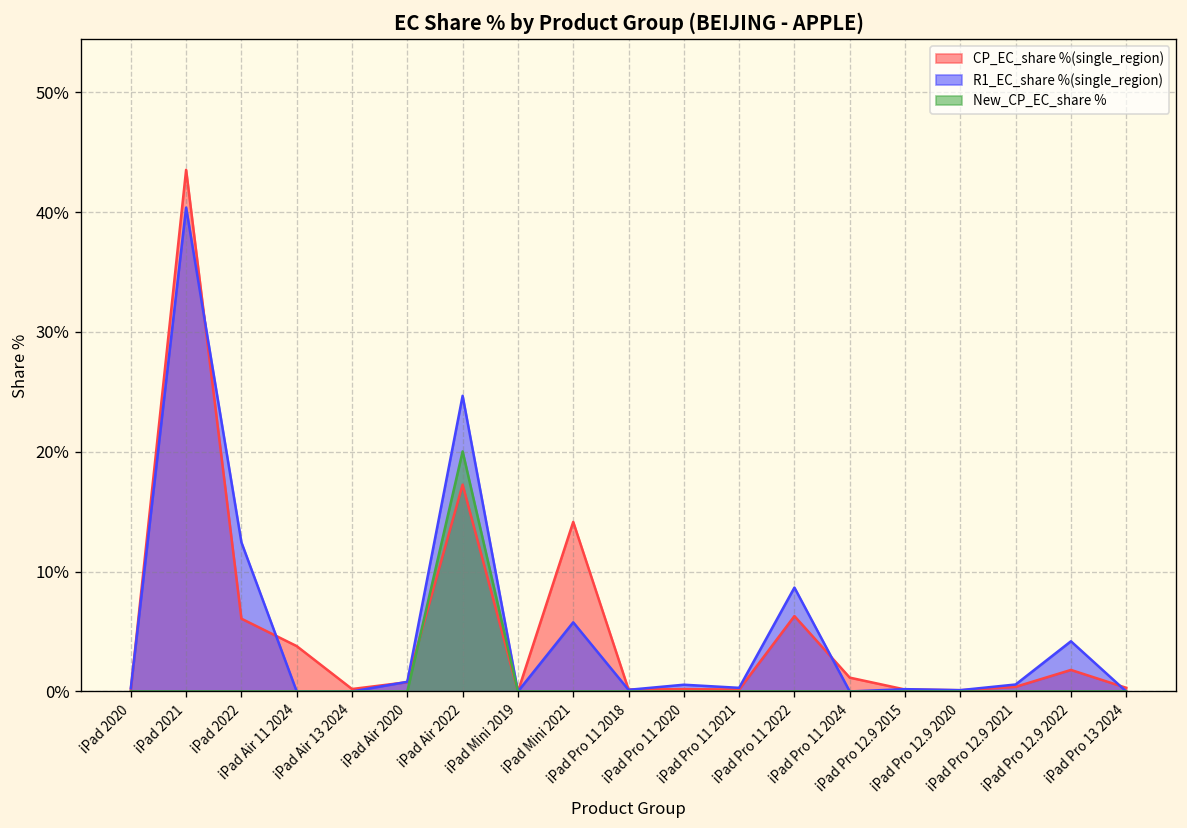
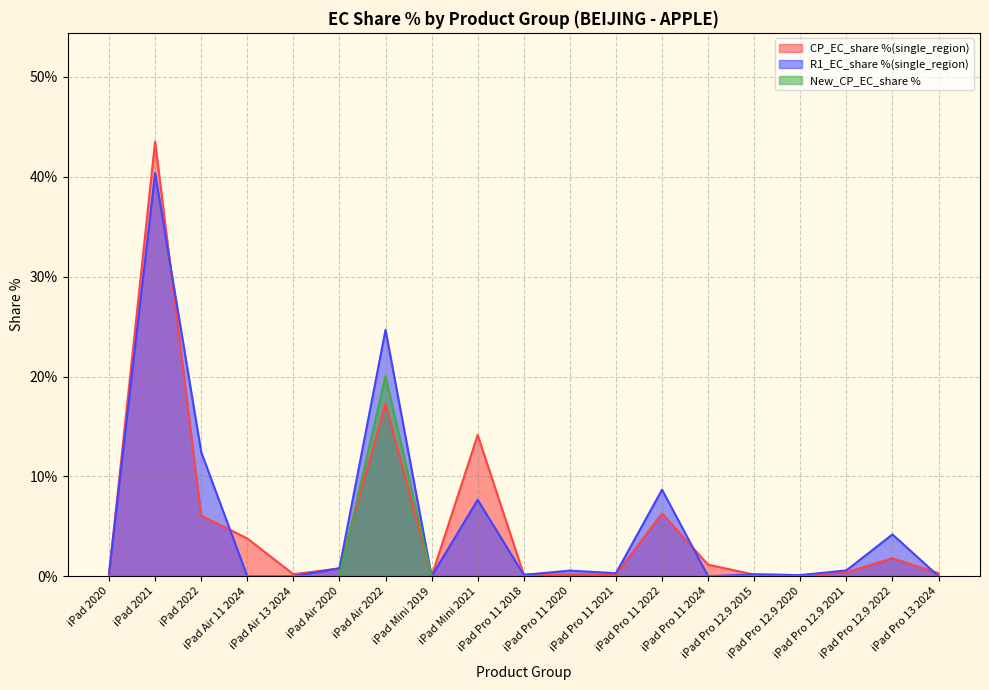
R1_EC_share %(single_region), iPad Mini 2021: 6% -> 8%
